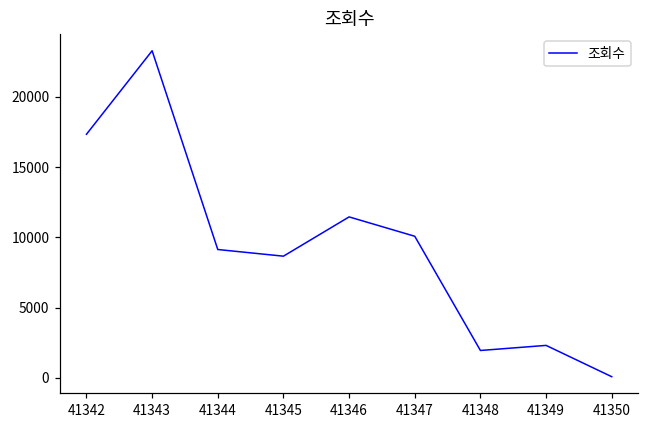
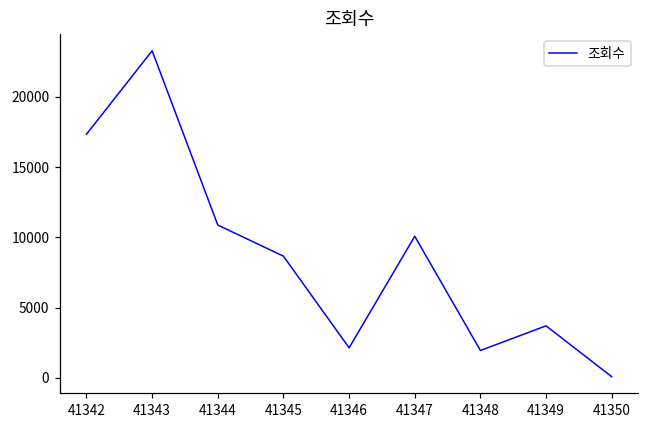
41344: 9100 -> 10900
41346: 11500 -> 2100
41349: 2300 -> 3700
